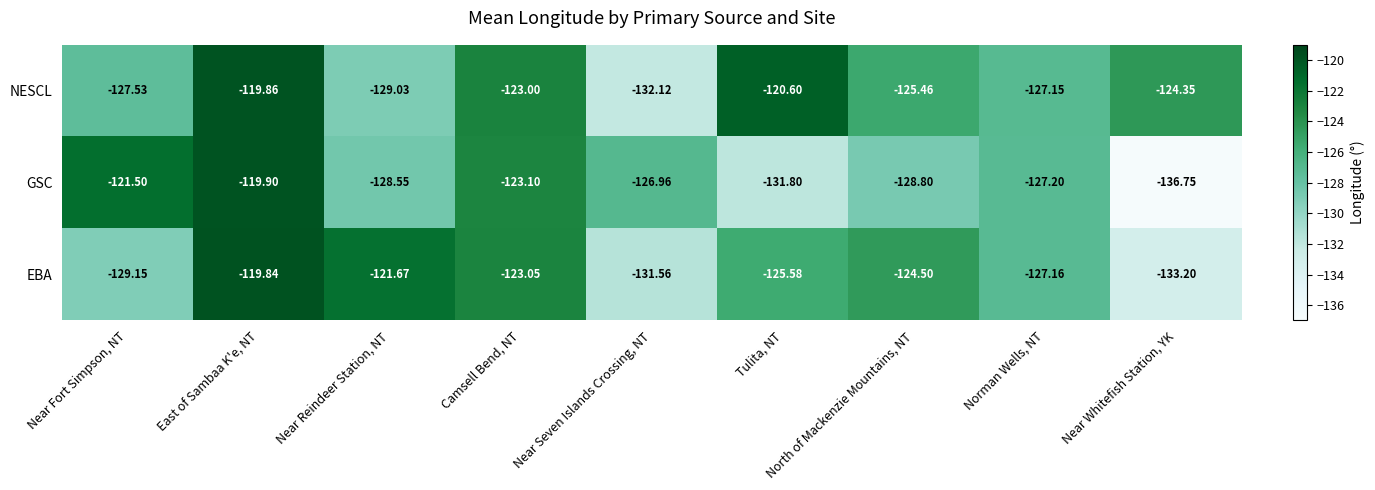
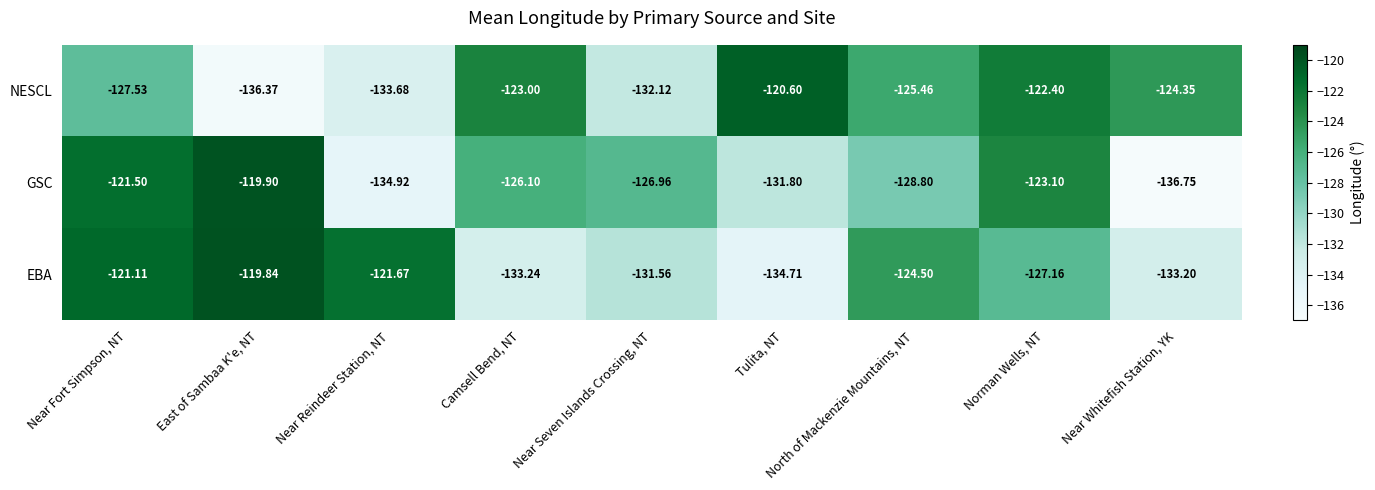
NESCL, East of Sambaa K'e, NT: -119.86 -> -136.37
NESCL, Near Reindeer Station, NT: -129.03 -> -133.68
NESCL, Norman Wells, NT: -127.15 -> -122.40
GSC, Near Reindeer Station, NT: -128.55 -> -134.92
GSC, Camsell Bend, NT: -123.10 -> -126.10
GSC, Norman Wells, NT: -127.20 -> -123.10
EBA, Near Fort Simpson, NT: -129.15 -> -121.11
EBA, Camsell Bend, NT: -123.05 -> -133.24
EBA, Tulita, NT: -125.58 -> -134.71
